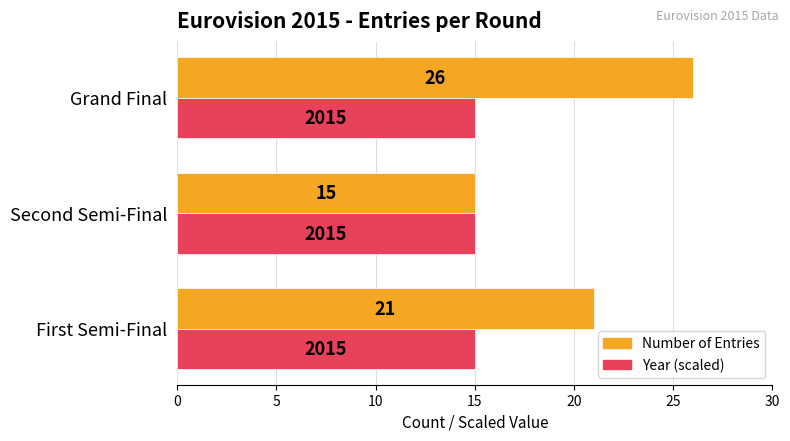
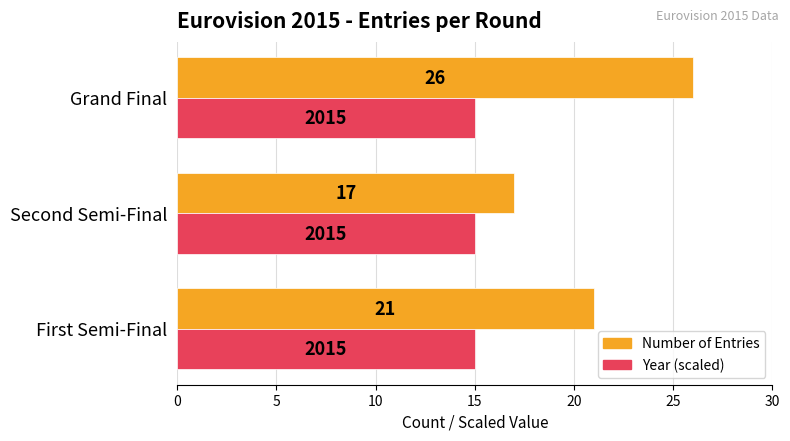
Number of Entries, Second Semi-Final: 15 -> 17
